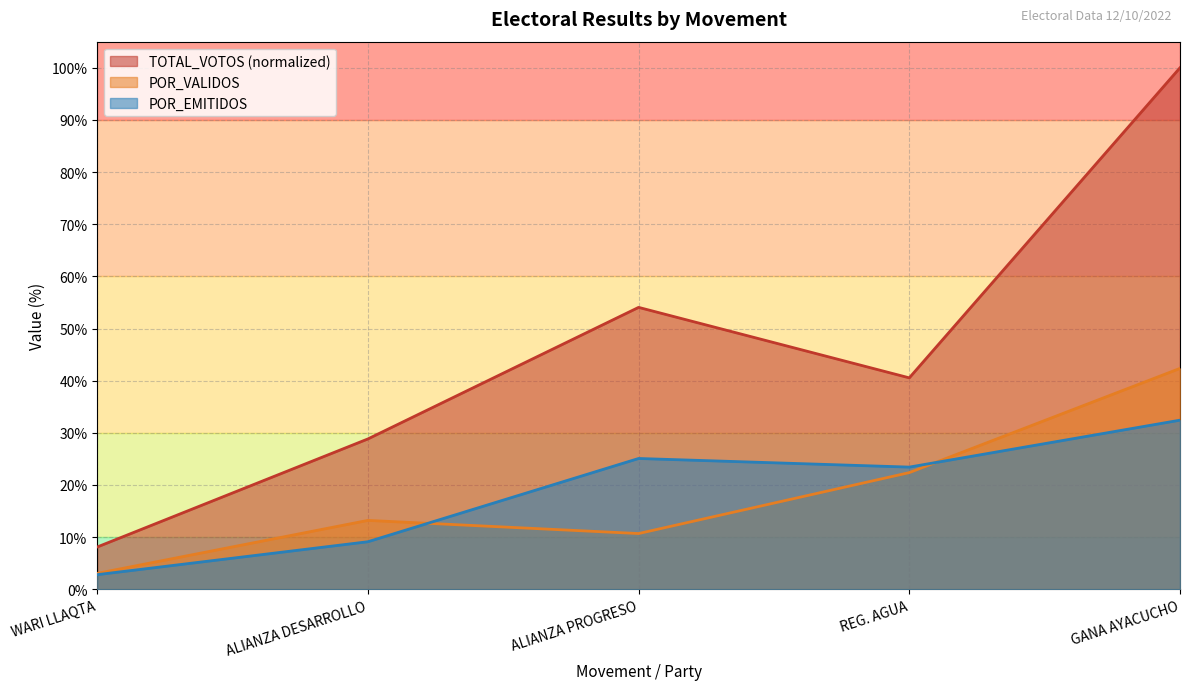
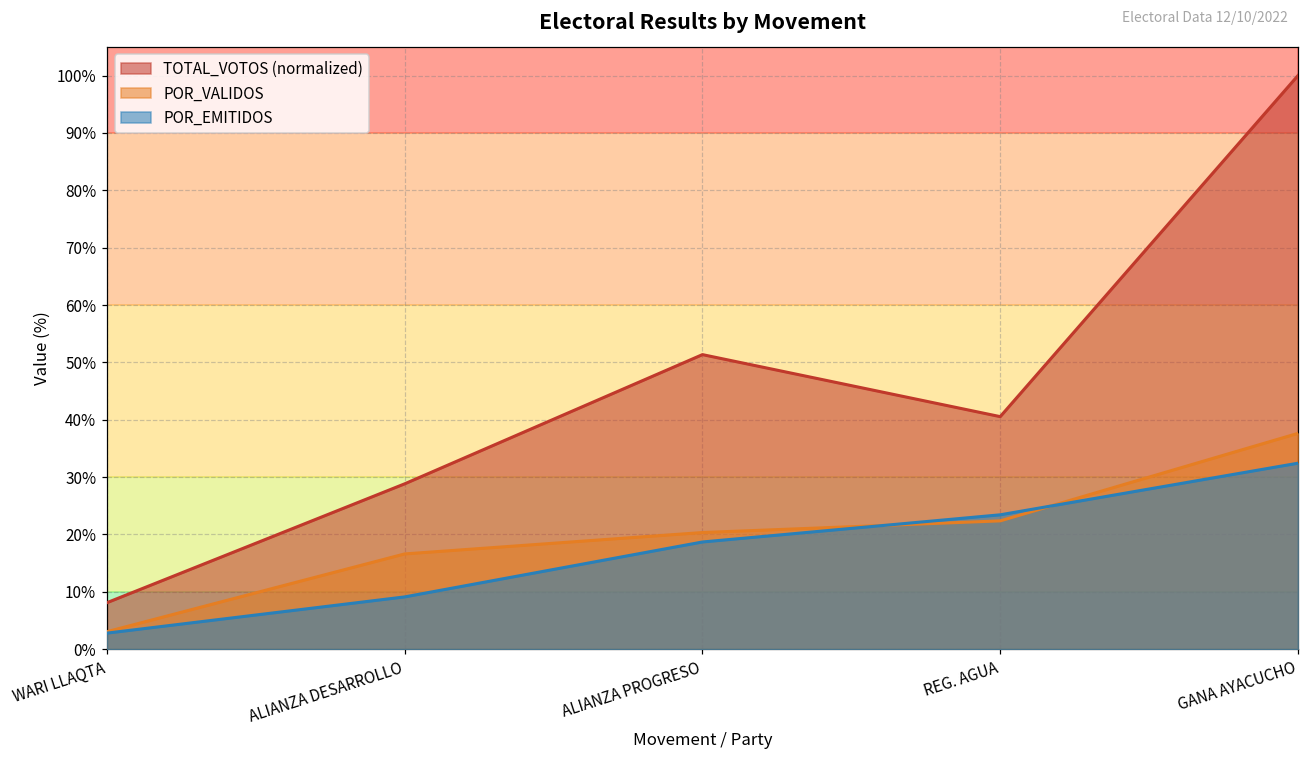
POR_VALIDOS, ALIANZA DESARROLLO: 13% -> 17%
TOTAL_VOTOS (normalized), ALIANZA PROGRESO: 54% -> 51%
POR_VALIDOS, ALIANZA PROGRESO: 11% -> 20%
POR_EMITIDOS, ALIANZA PROGRESO: 25% -> 19%
POR_VALIDOS, GANA AYACUCHO: 42% -> 38%
